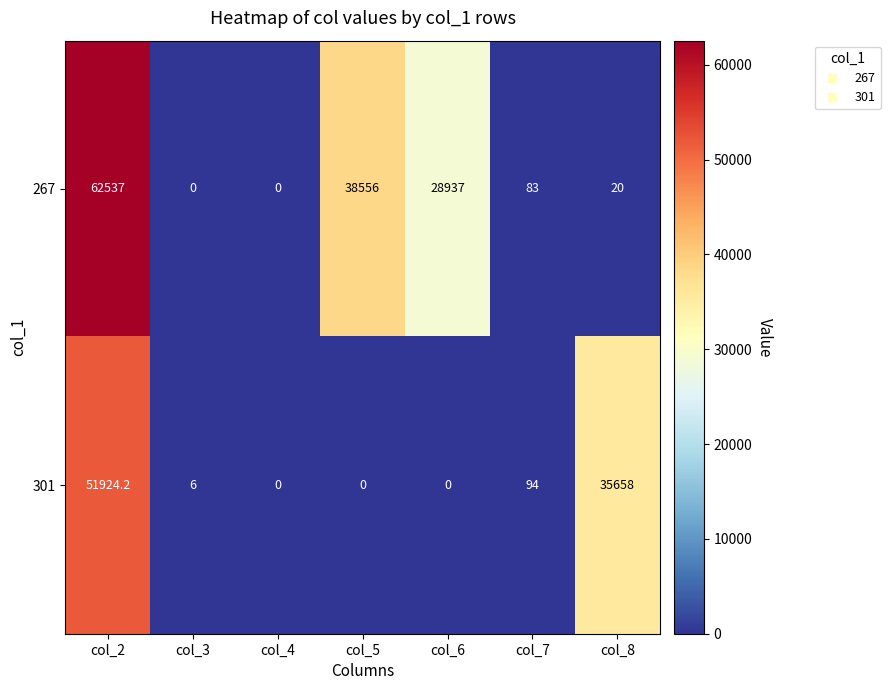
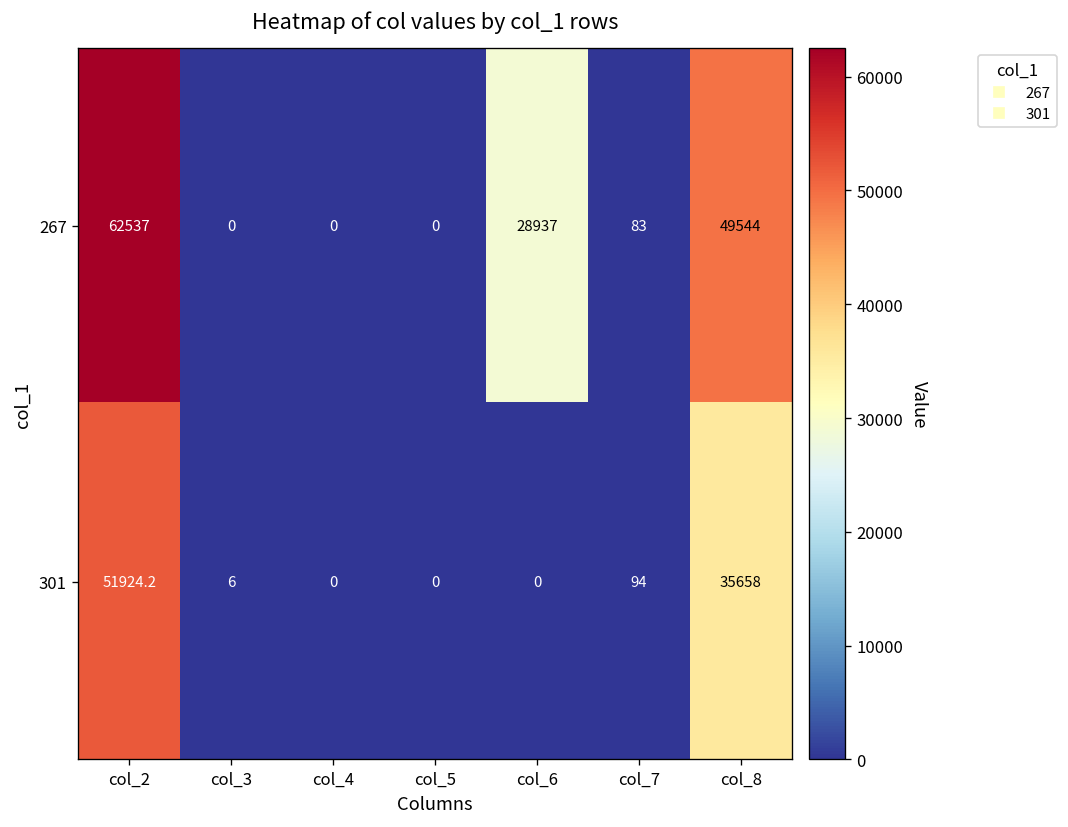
267, col_5: 38556 -> 0
267, col_8: 20 -> 49544
